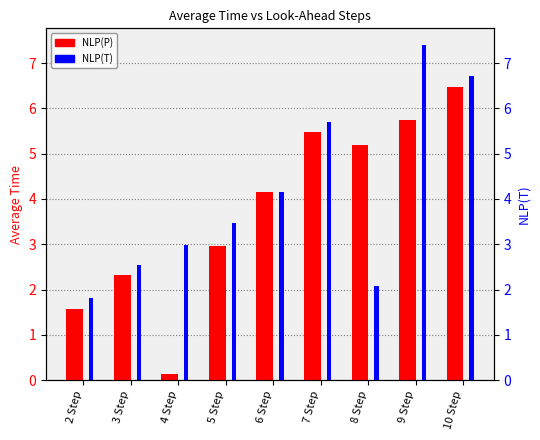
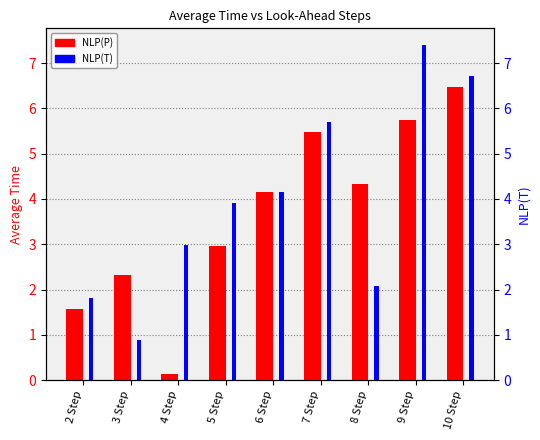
NLP(T), 3 Step: 2.5 -> 0.9
NLP(T), 5 Step: 3.5 -> 3.9
NLP(P), 8 Step: 5.2 -> 4.3
